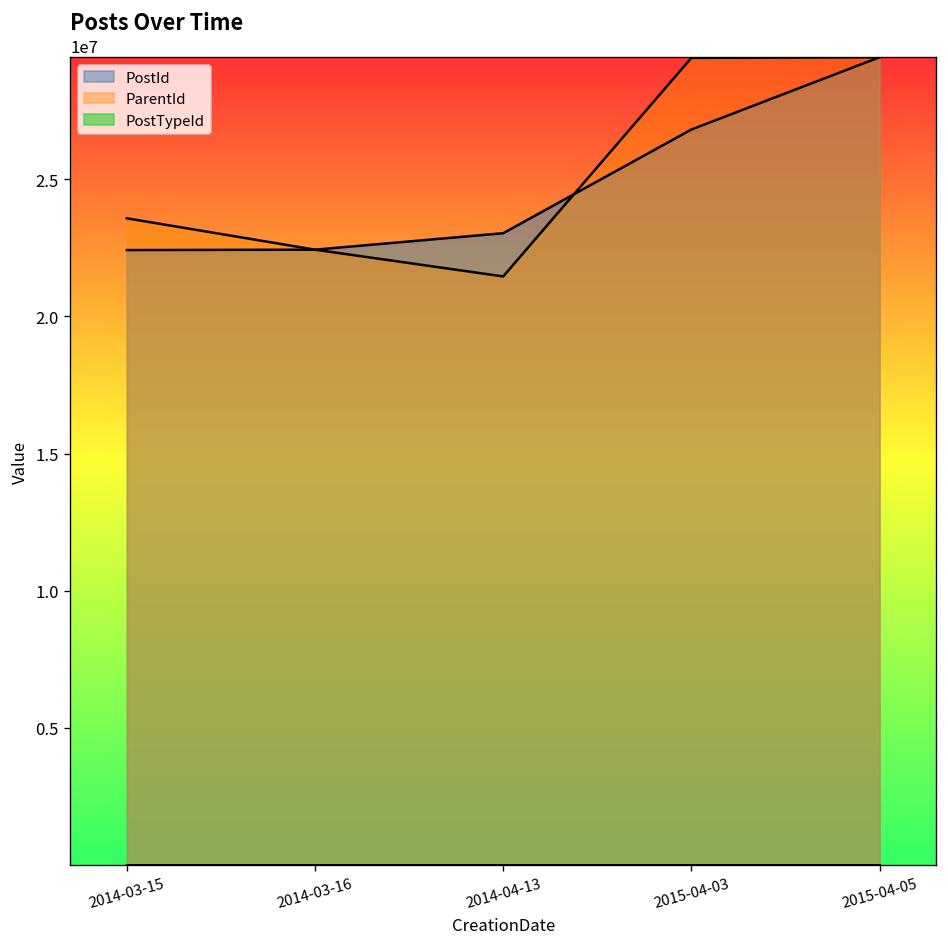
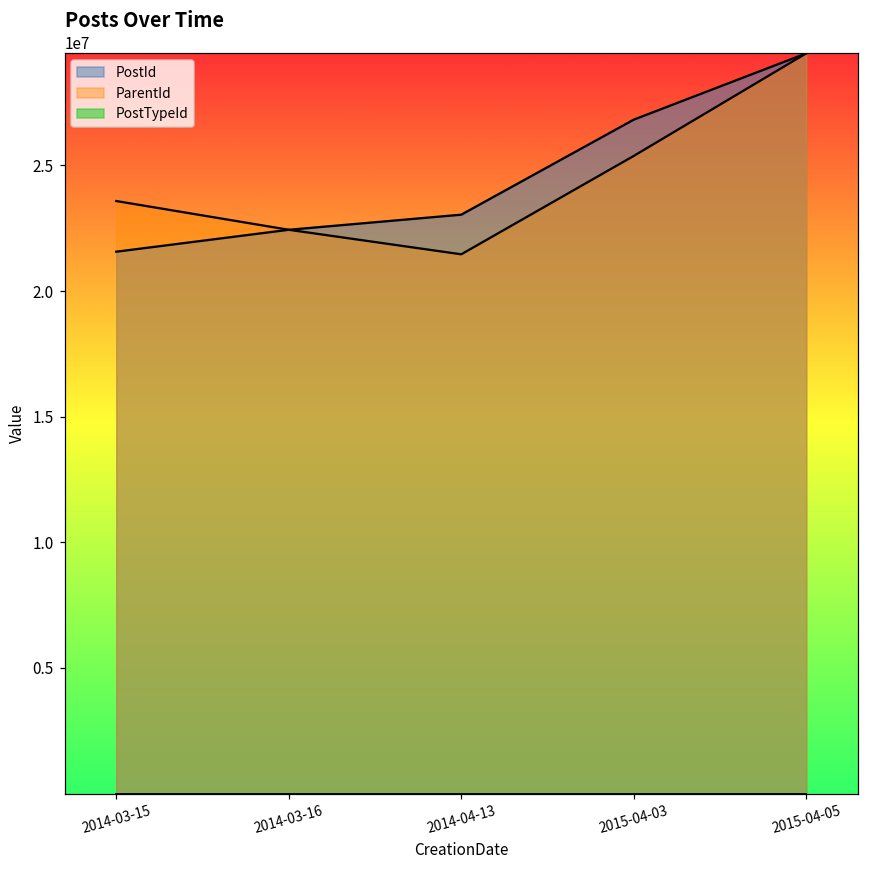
PostId, 2014-03-15: 22400000 -> 21600000
ParentId, 2015-04-03: 29400000 -> 25400000
